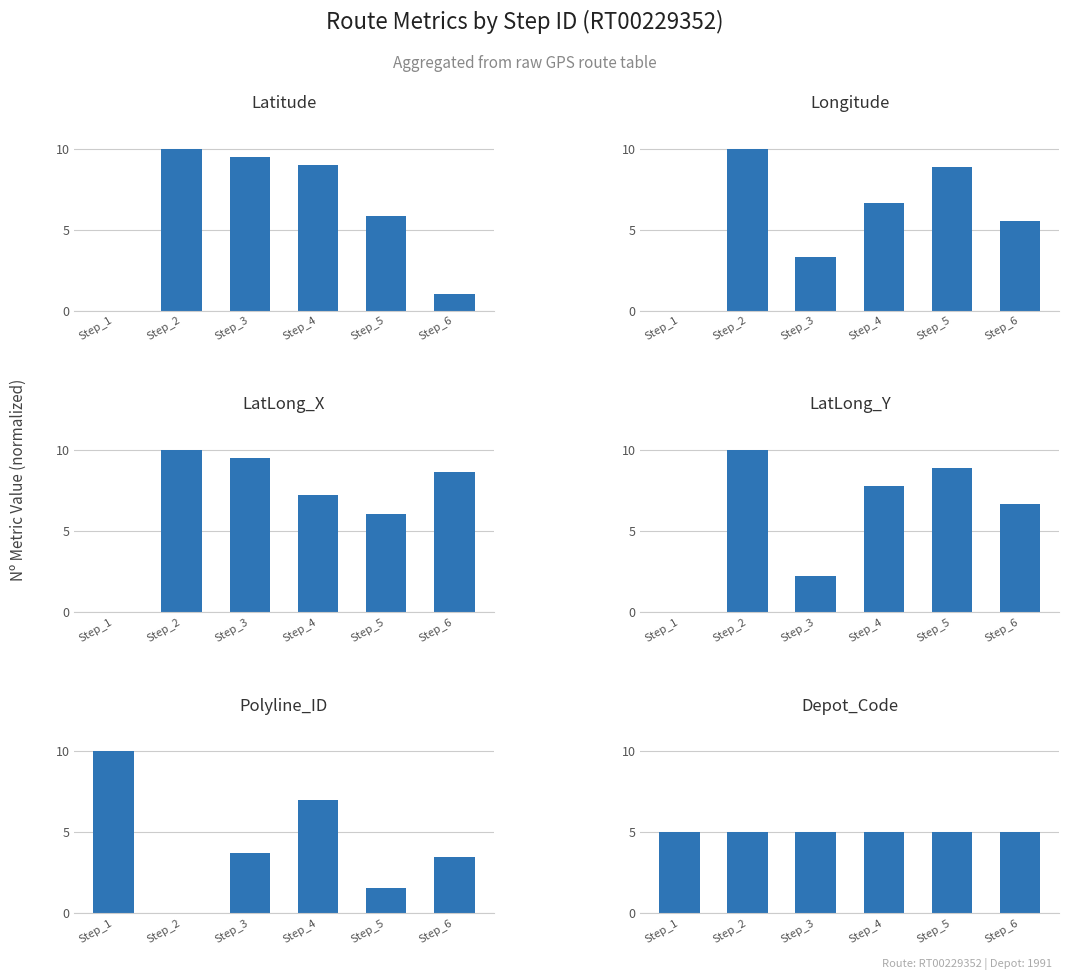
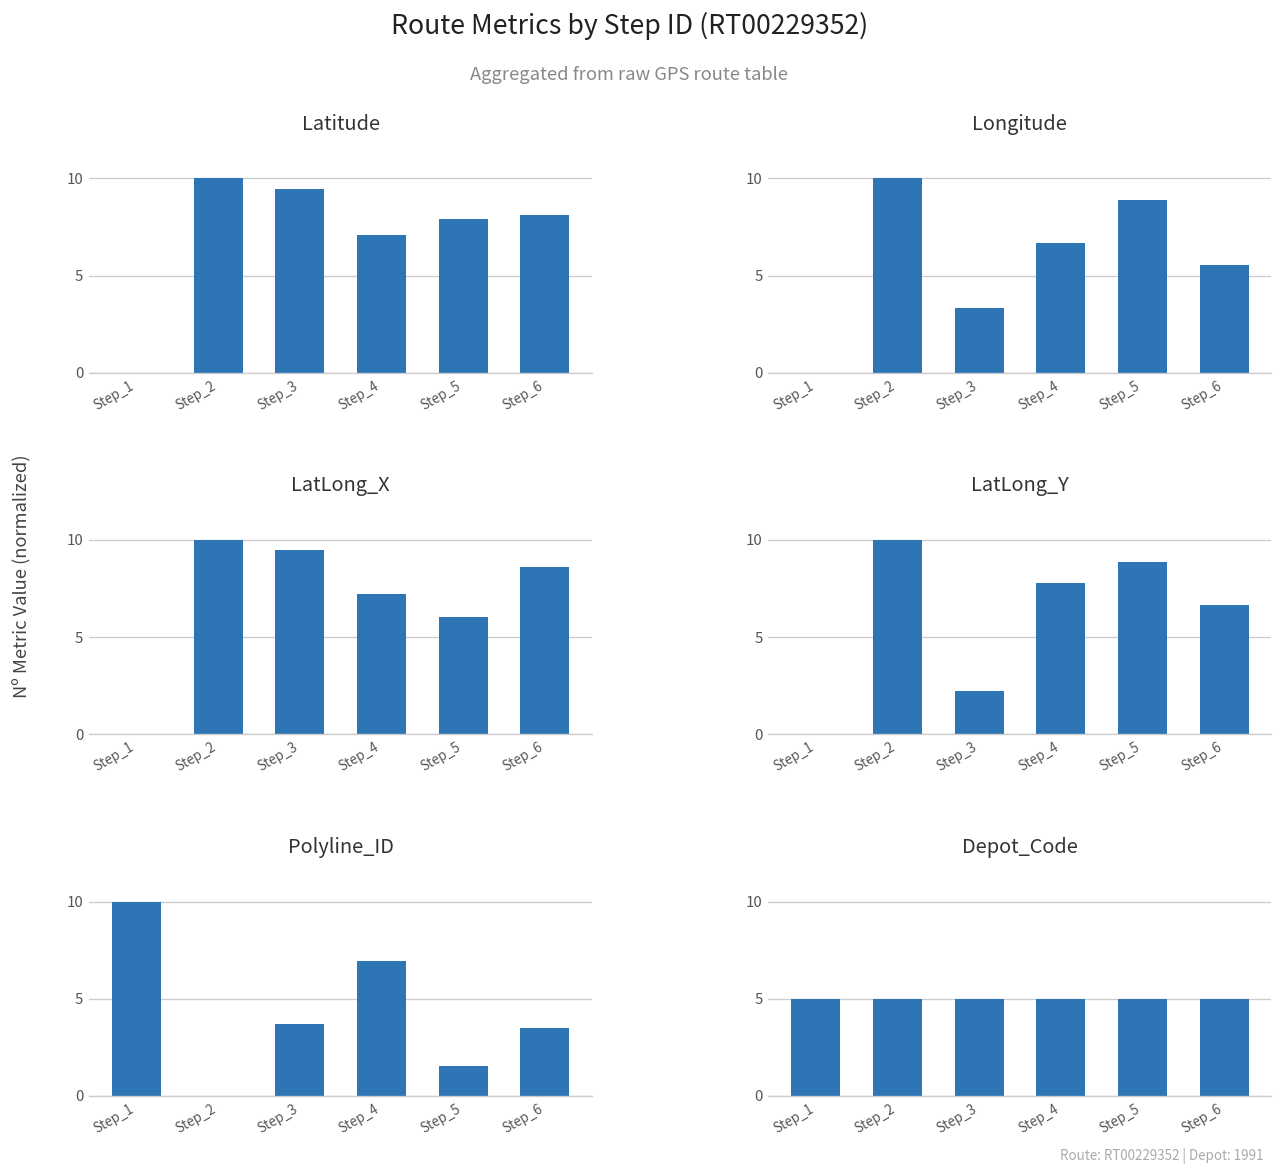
Latitude, Step_4: 9.0 -> 7.1
Latitude, Step_5: 5.9 -> 7.9
Latitude, Step_6: 1.0 -> 8.1
